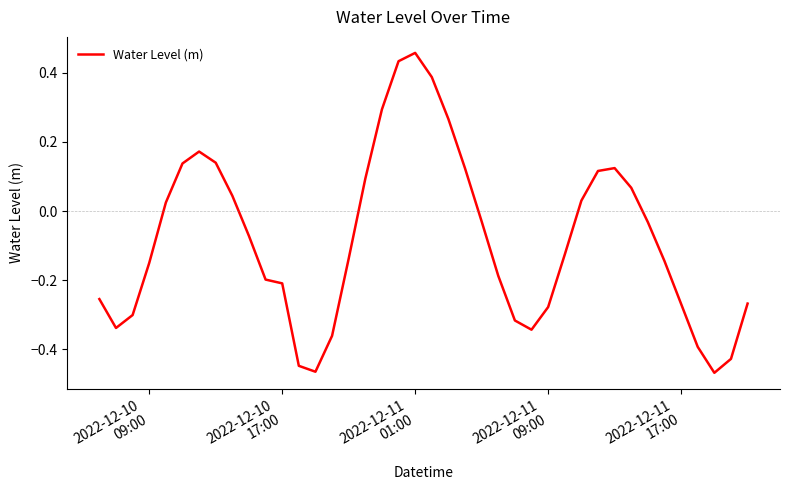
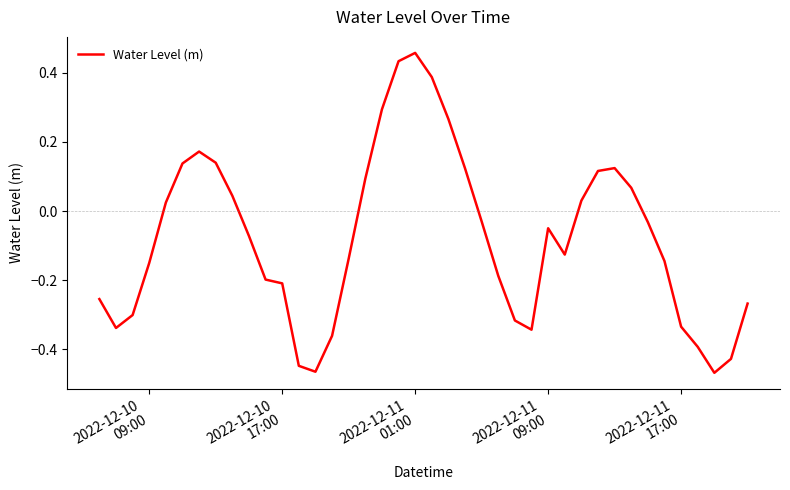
2022-12-11 09:00: -0.28 -> -0.05
2022-12-11 17:00: -0.27 -> -0.33
